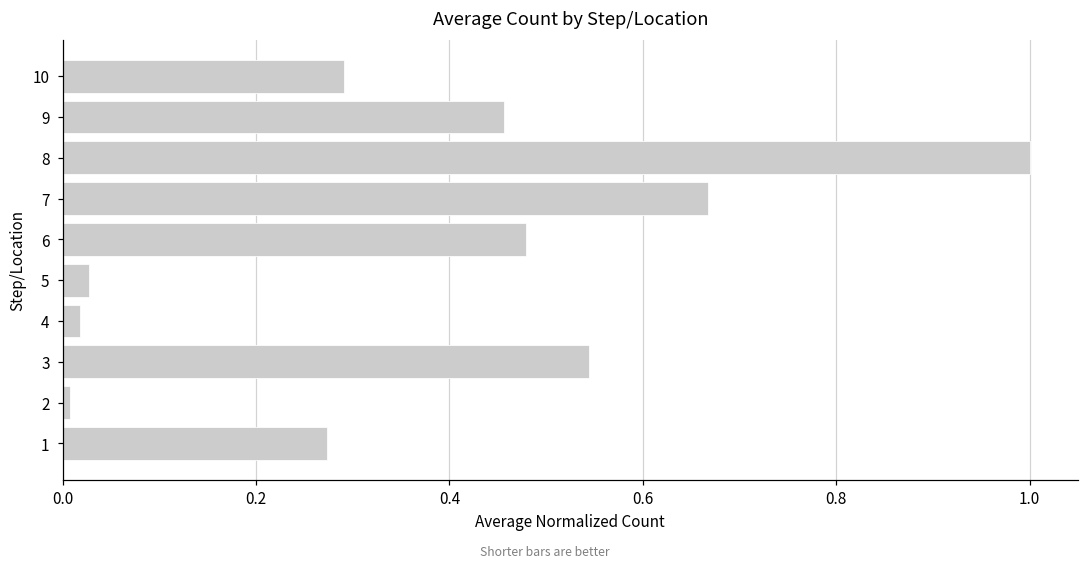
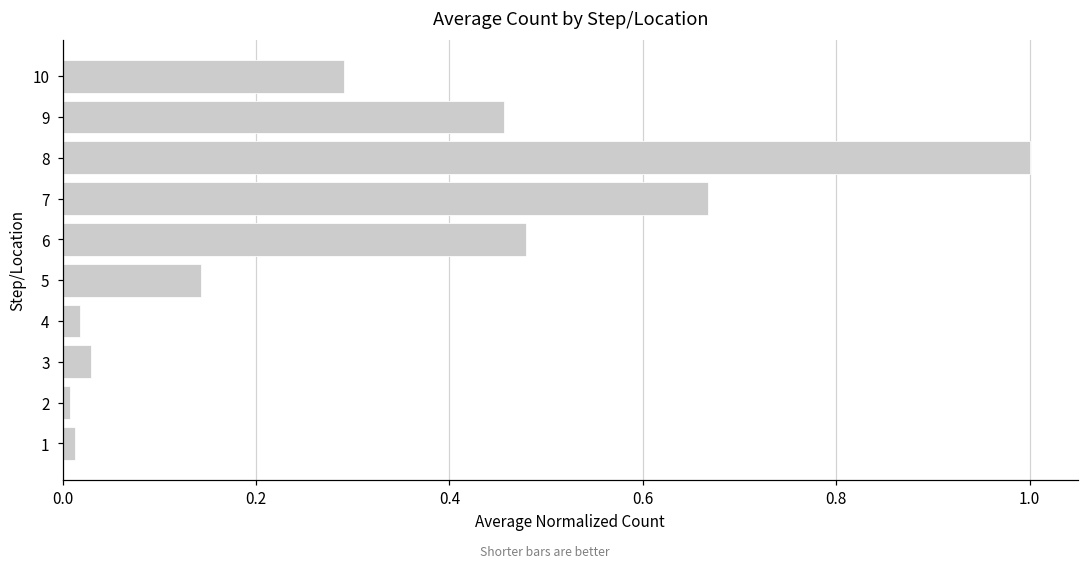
5: 0.03 -> 0.14
3: 0.54 -> 0.03
1: 0.27 -> 0.01
